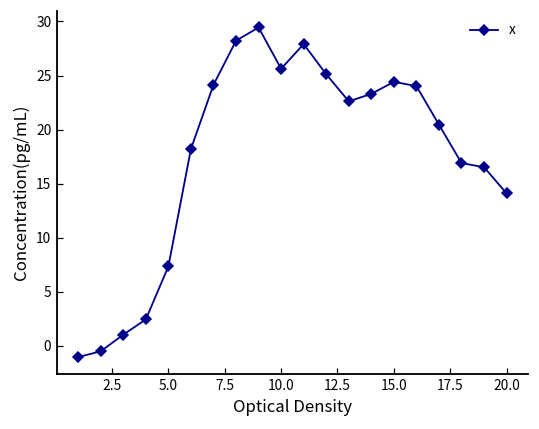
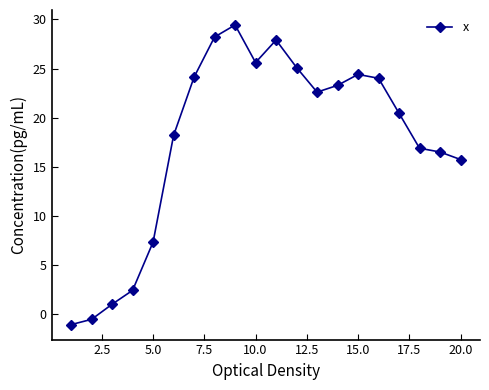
20.0: 14 -> 16
